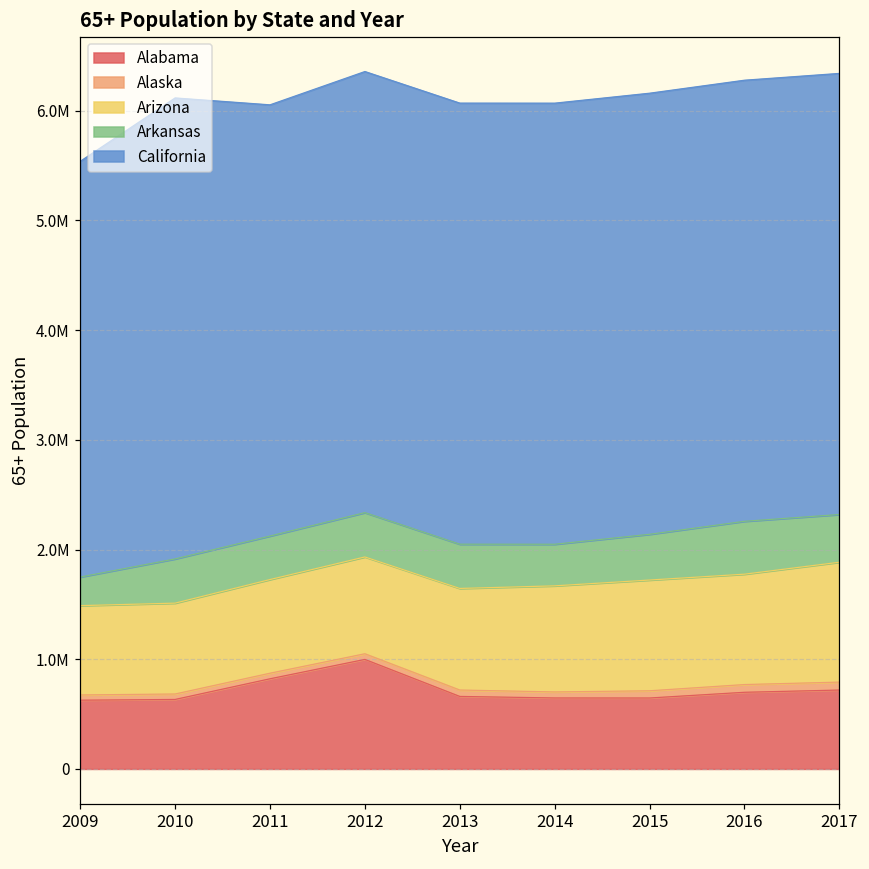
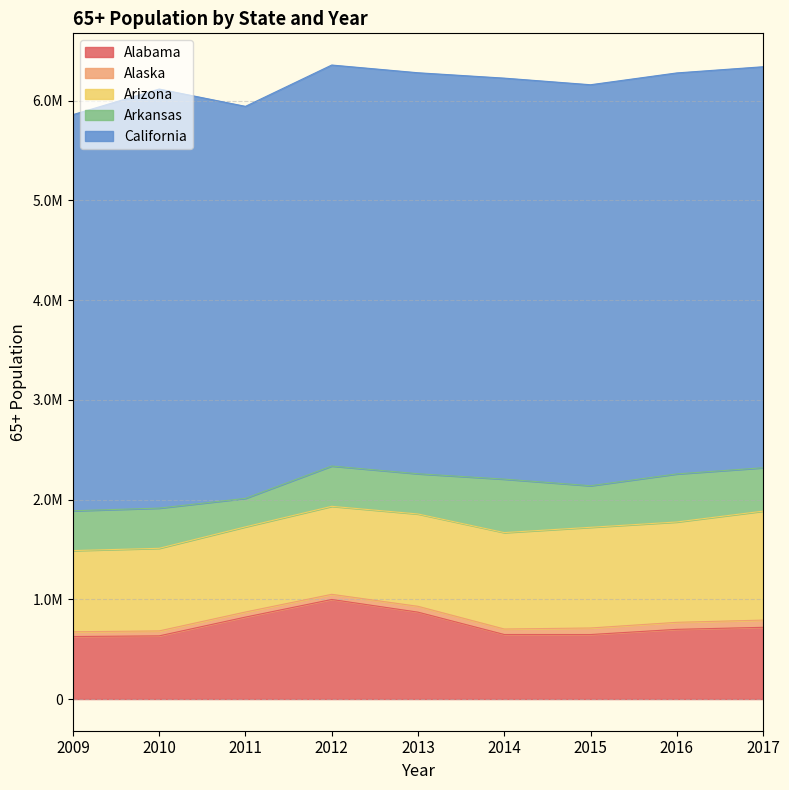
Arkansas, 2009: 300000 -> 400000
California, 2009: 3800000 -> 4000000
Arkansas, 2011: 400000 -> 300000
Alabama, 2013: 700000 -> 900000
Arkansas, 2014: 400000 -> 500000
